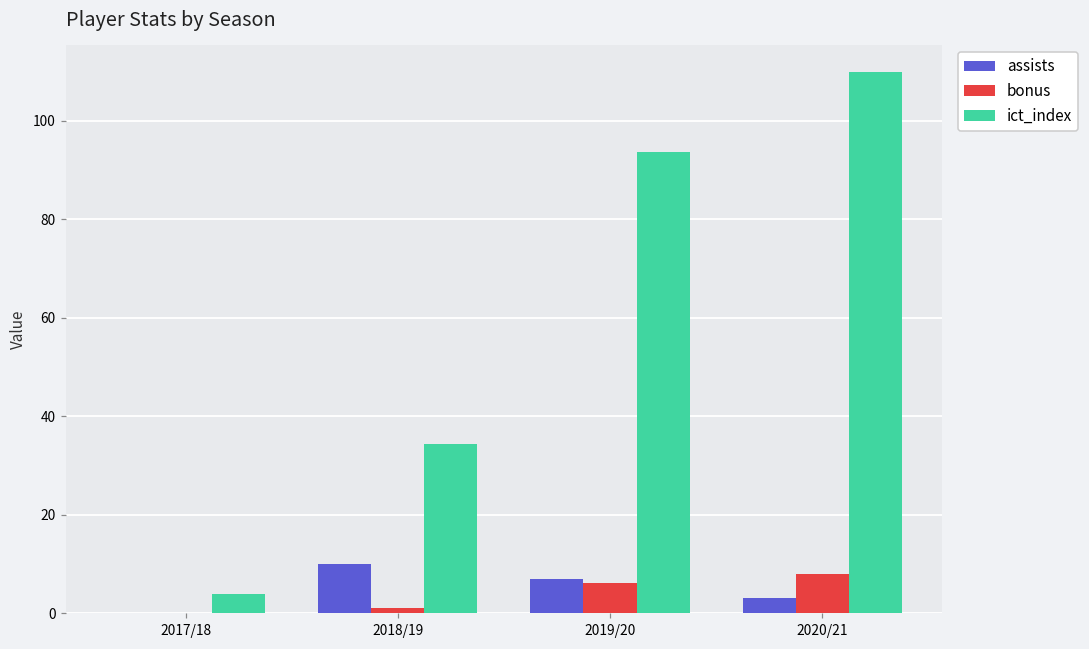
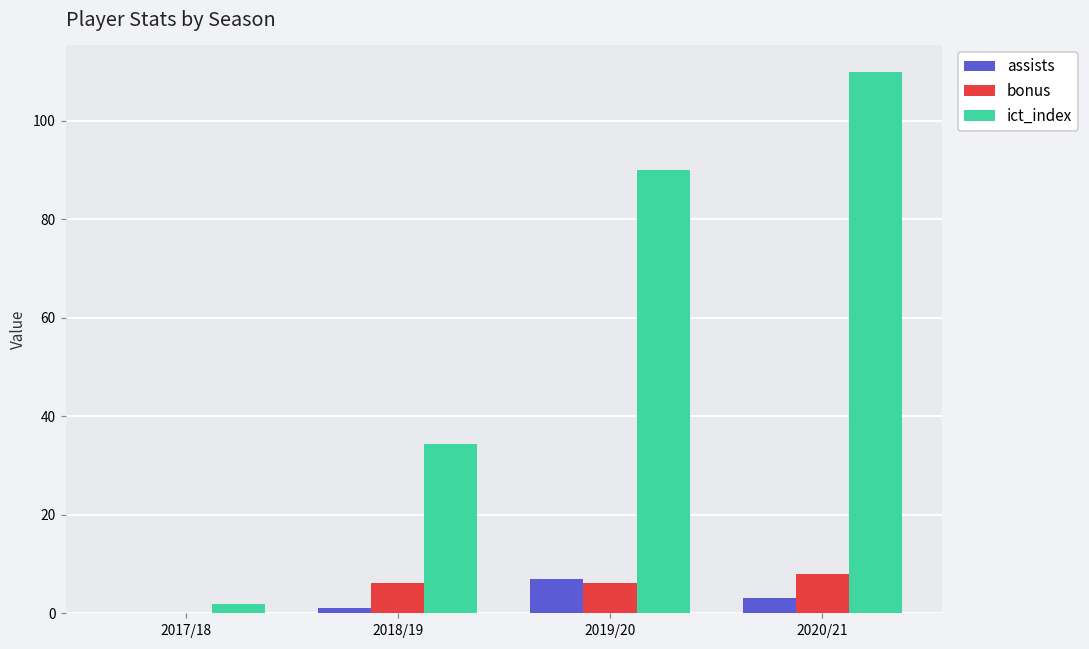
ict_index, 2017/18: 4 -> 2
assists, 2018/19: 10 -> 1
bonus, 2018/19: 1 -> 6
ict_index, 2019/20: 94 -> 90
